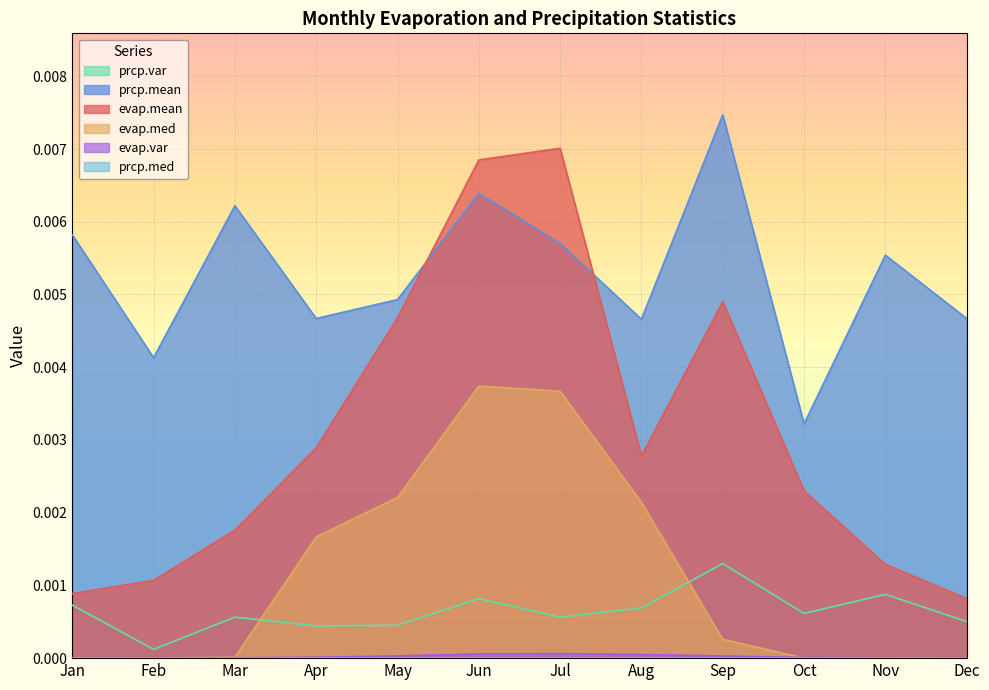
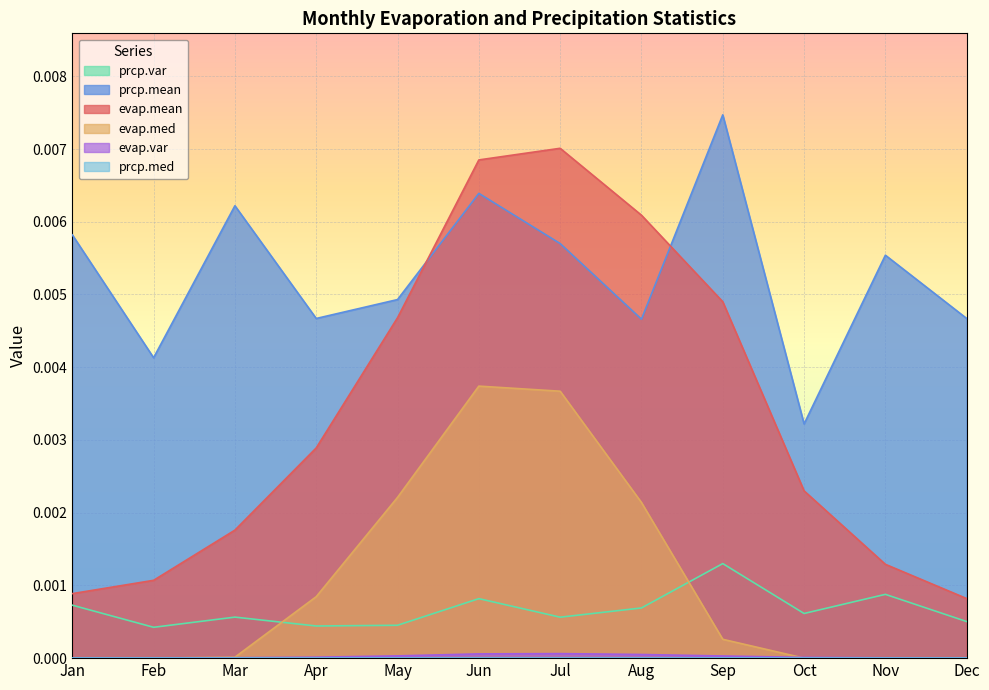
prcp.var, Feb: 0.0001 -> 0.0004
evap.med, Apr: 0.0017 -> 0.0008
evap.mean, Aug: 0.0028 -> 0.0061
